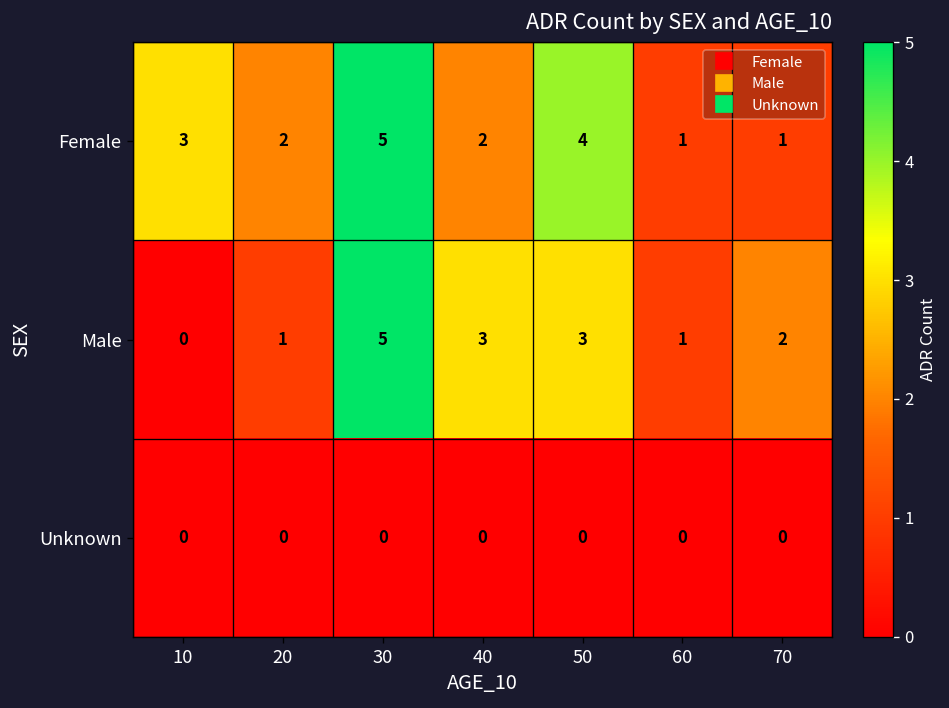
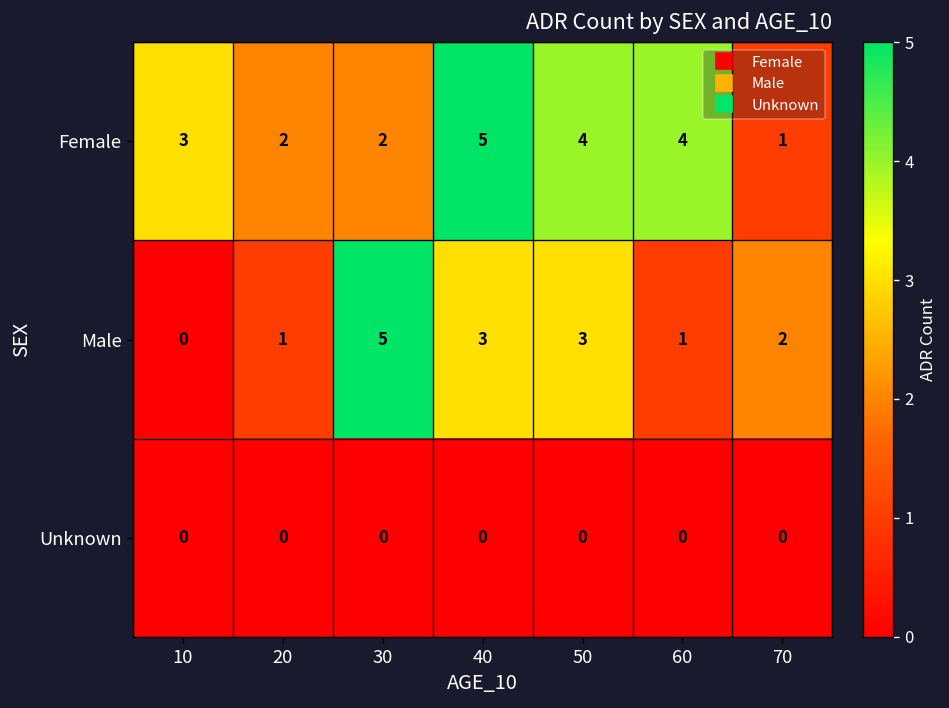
Female, 30: 5 -> 2
Female, 40: 2 -> 5
Female, 60: 1 -> 4
